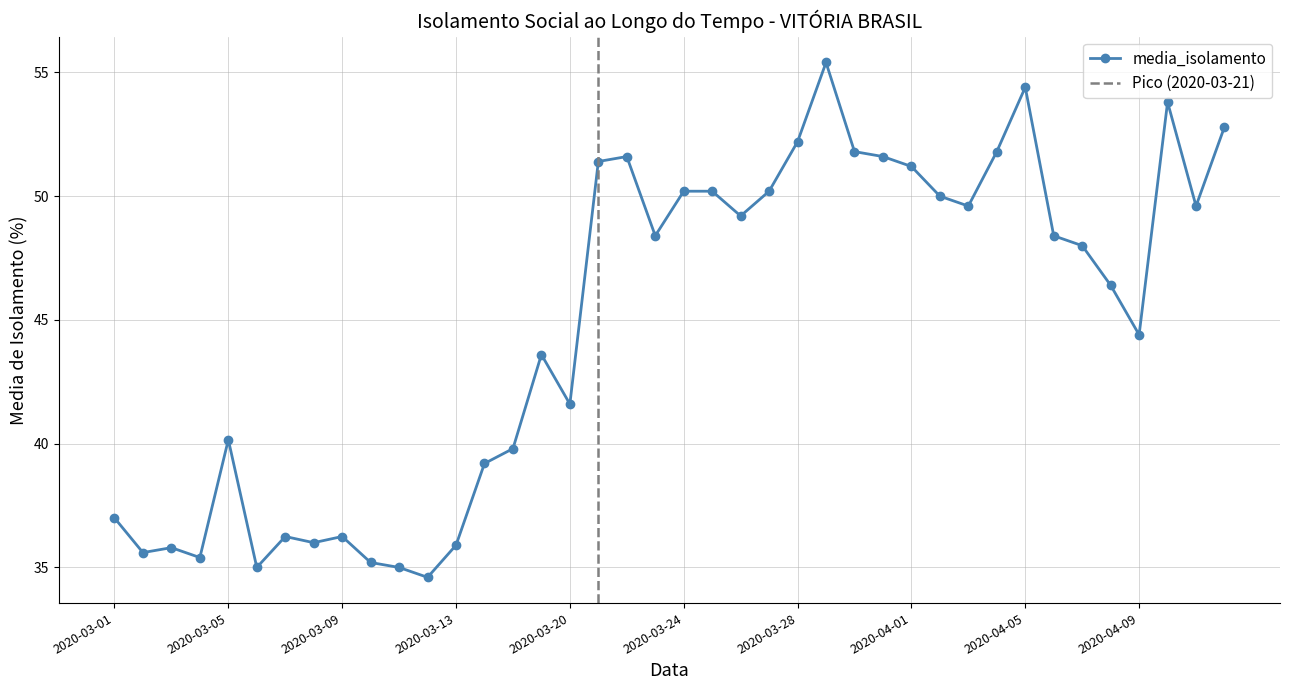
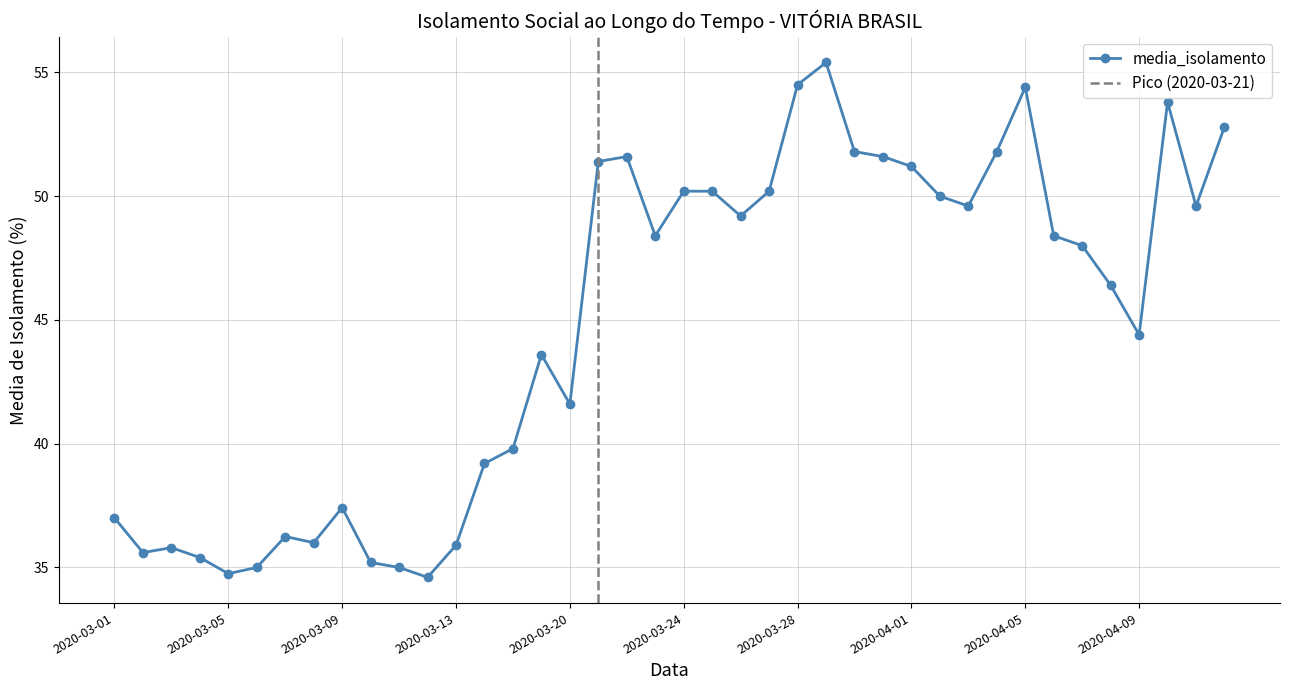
2020-03-05: 40.2 -> 34.8
2020-03-09: 36.3 -> 37.4
2020-03-28: 52.2 -> 54.5
